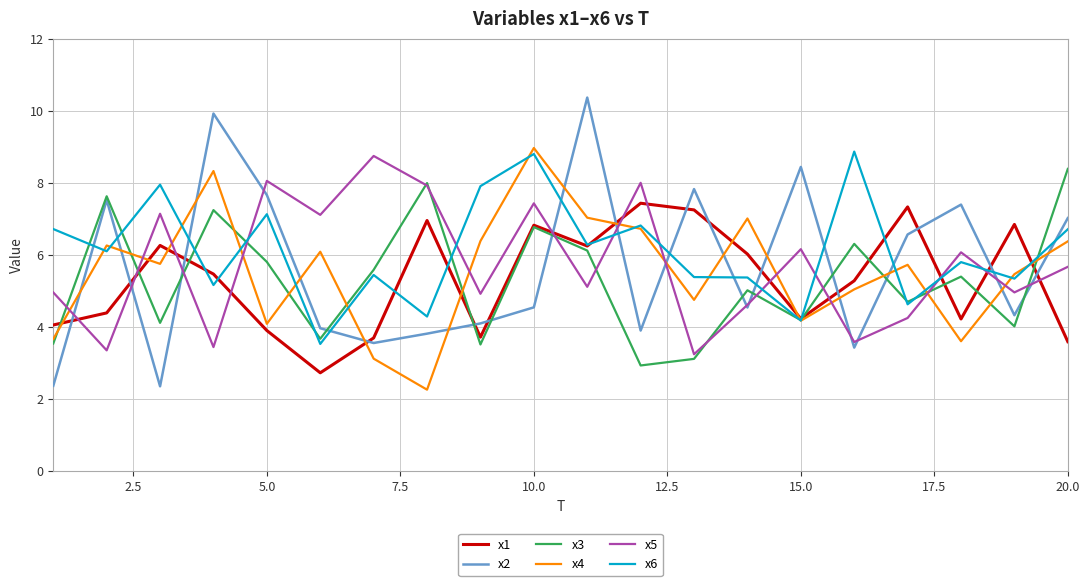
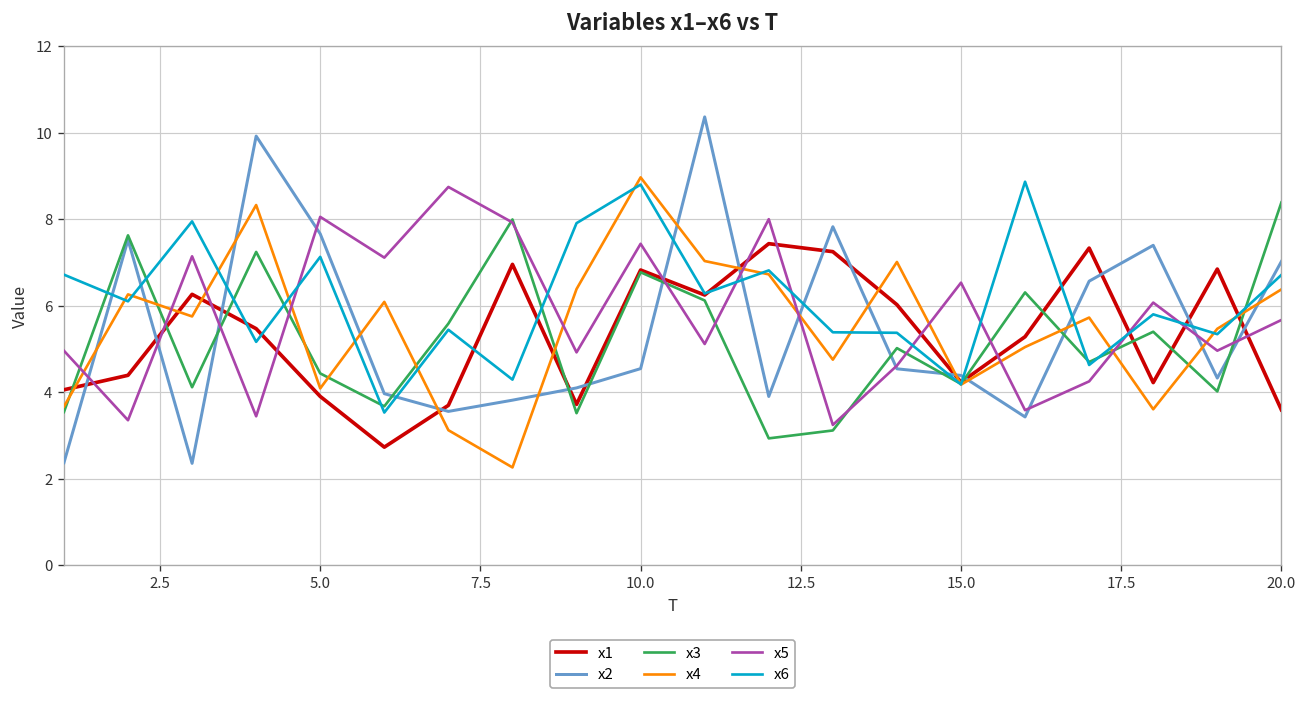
x3, 5.0: 5.8 -> 4.4
x2, 15.0: 8.4 -> 4.4
x5, 15.0: 6.2 -> 6.5
